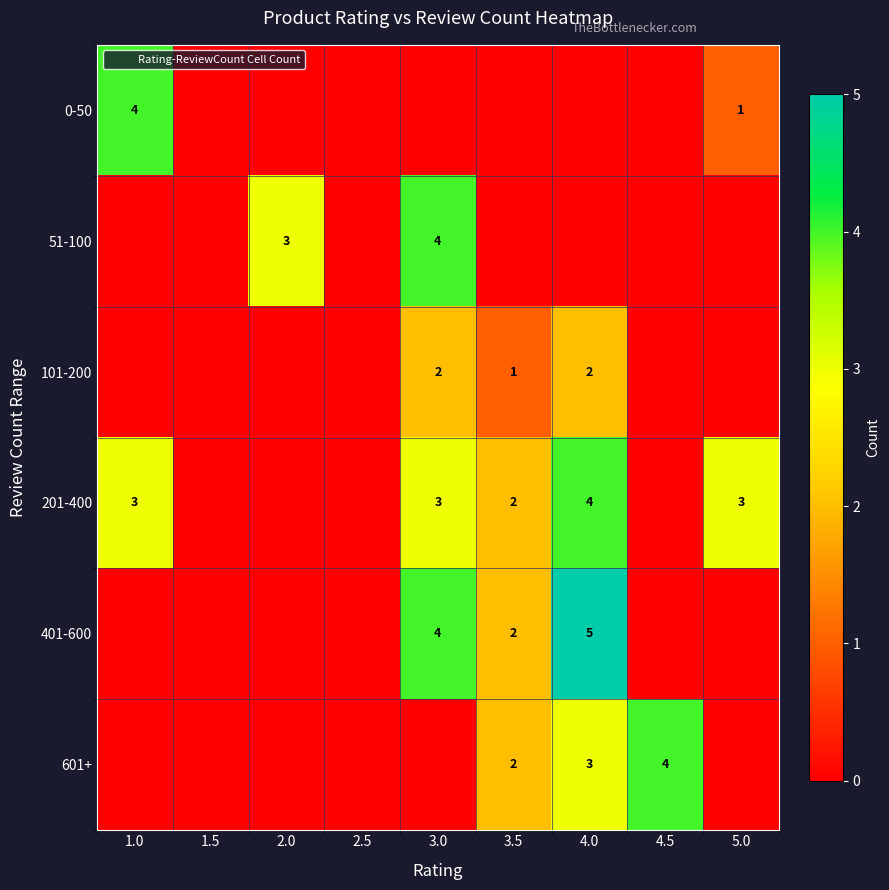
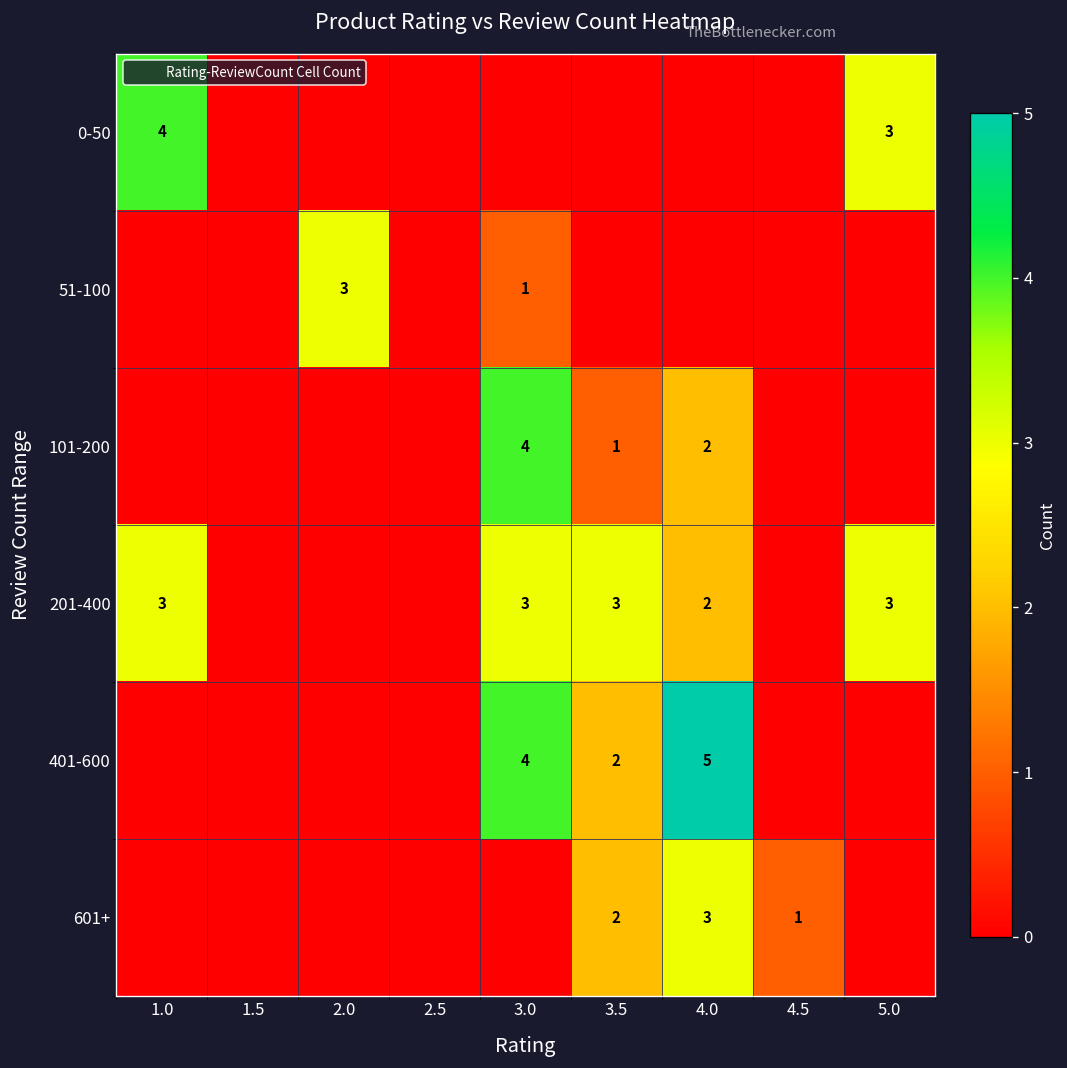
0-50, 5.0: 1 -> 3
51-100, 3.0: 4 -> 1
101-200, 3.0: 2 -> 4
201-400, 3.5: 2 -> 3
201-400, 4.0: 4 -> 2
601+, 4.5: 4 -> 1
